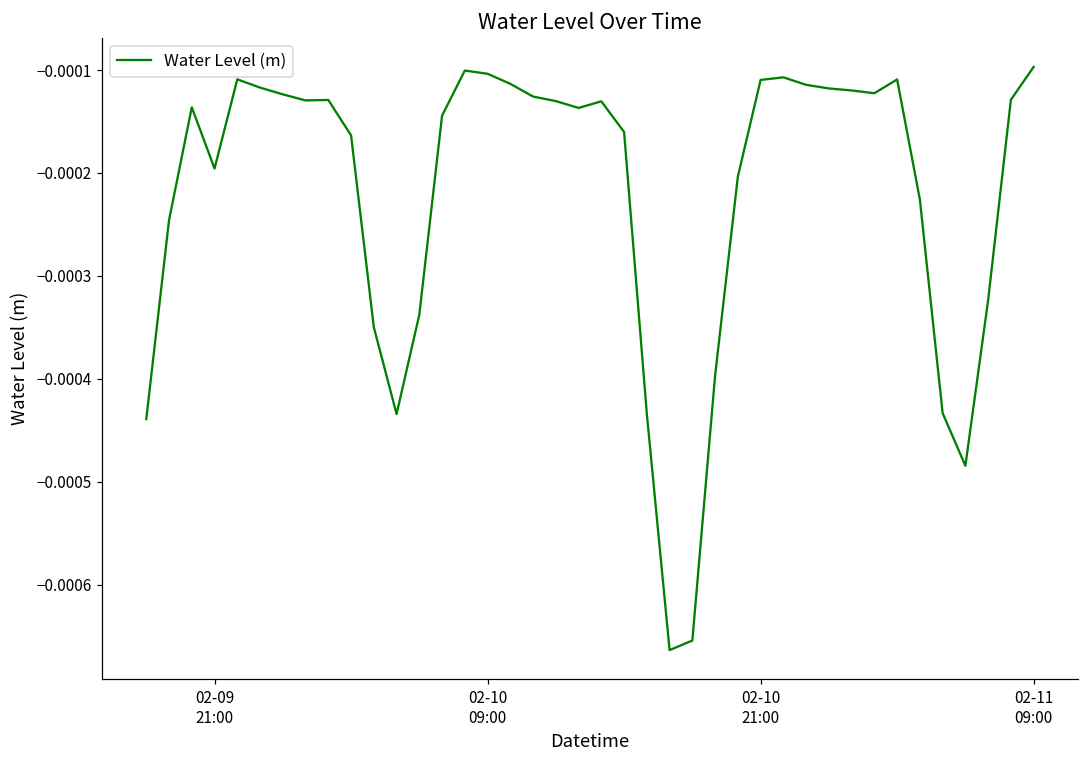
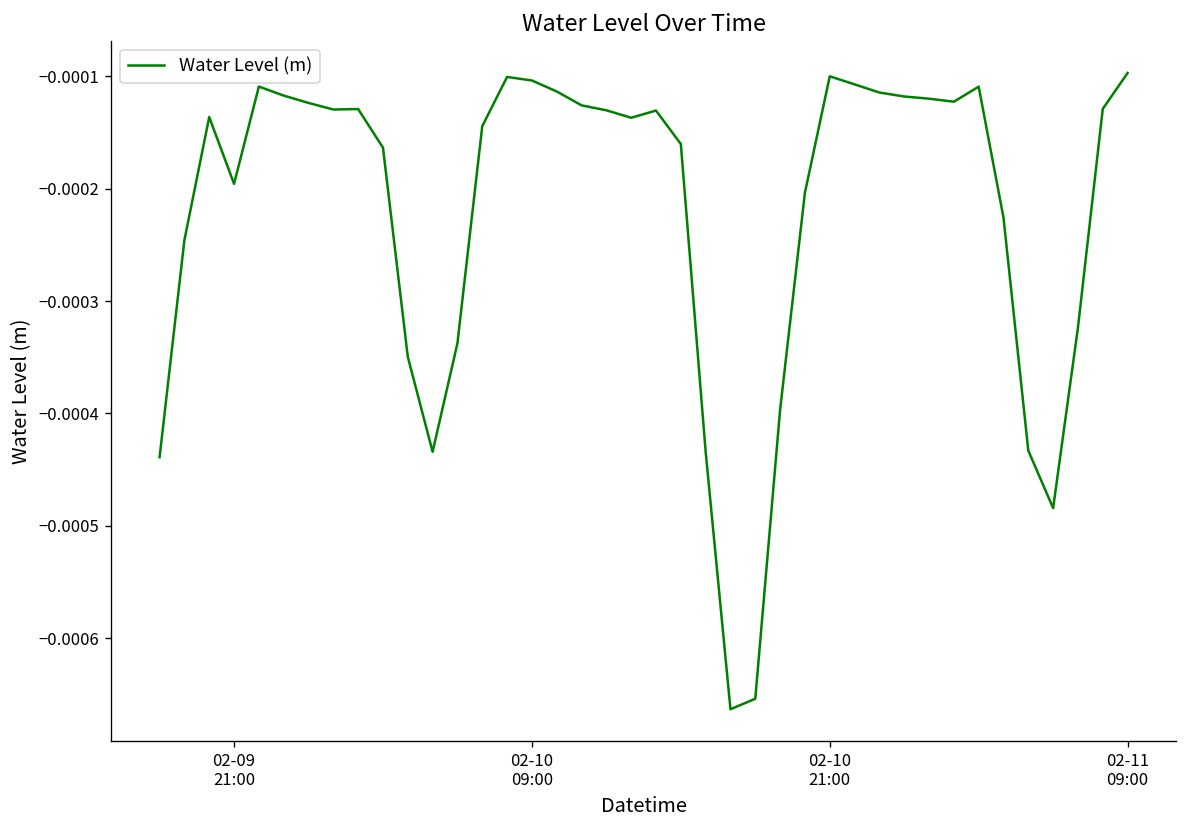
02-10 21:00: -0.00011 -> -0.00010
